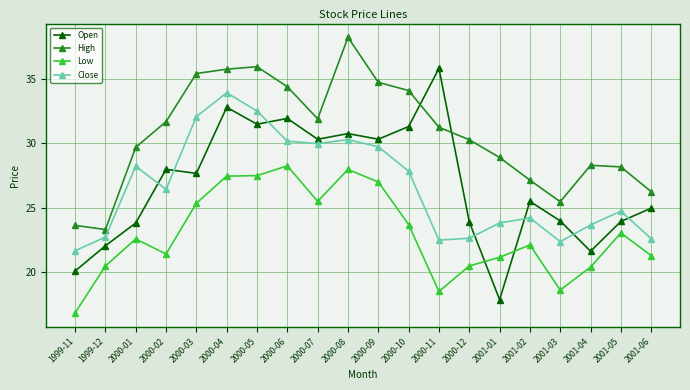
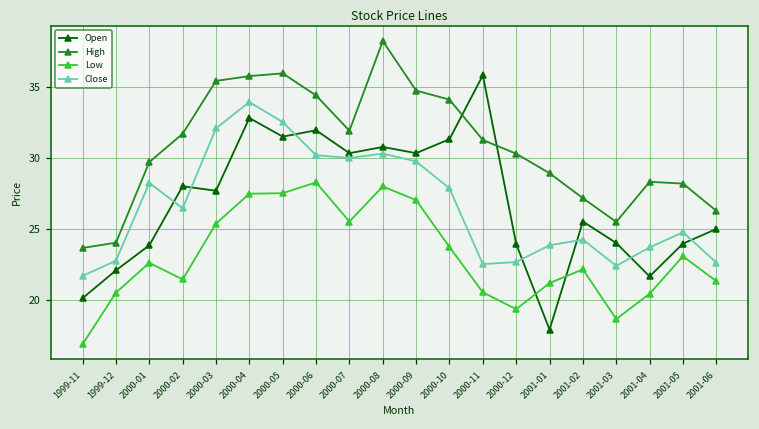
High, 1999-12: 23.3 -> 24.0
Low, 2000-11: 18.5 -> 20.5
Low, 2000-12: 20.5 -> 19.3
